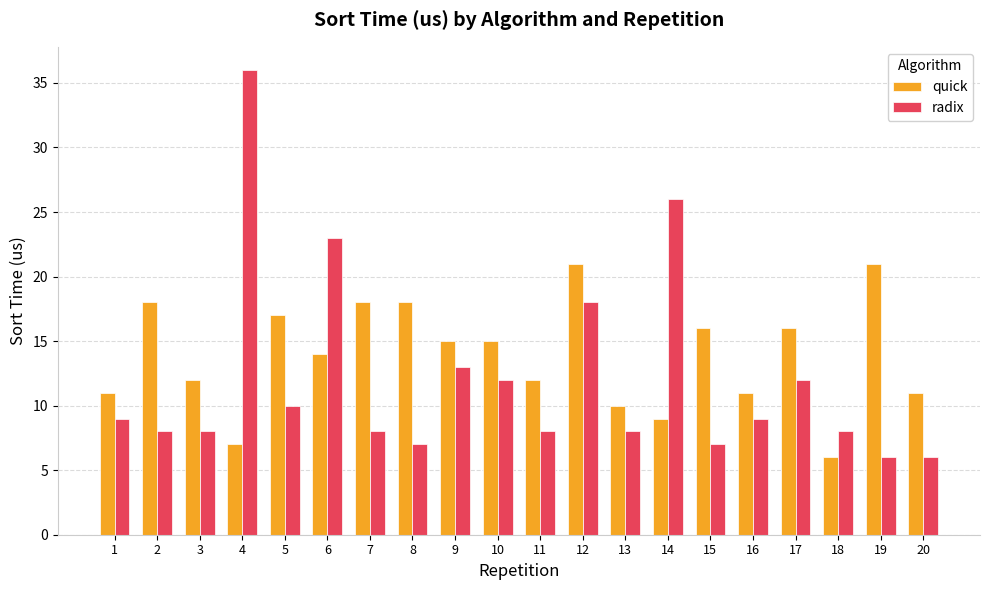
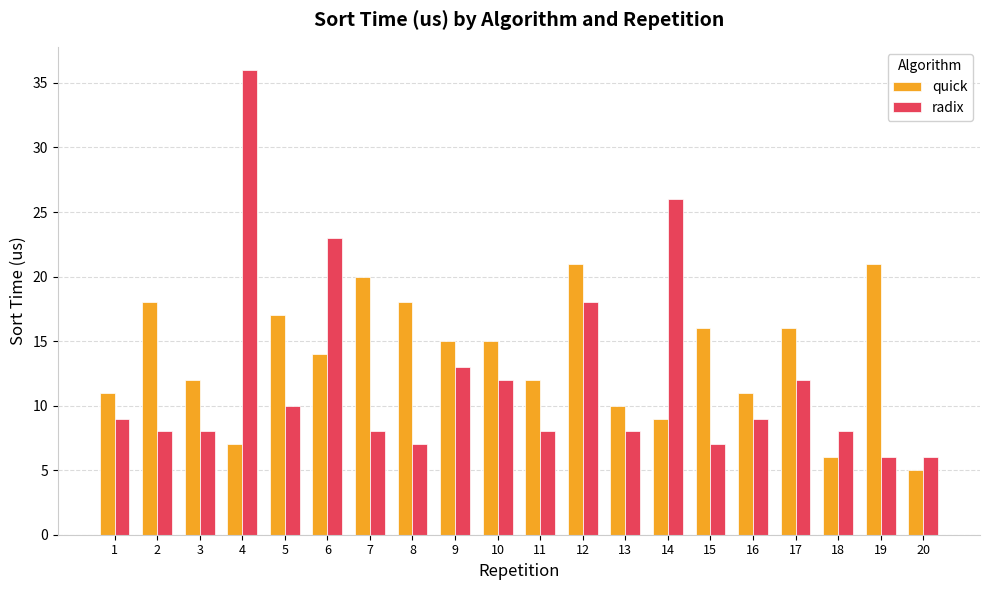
quick, 7: 18 -> 20
quick, 20: 11 -> 5
